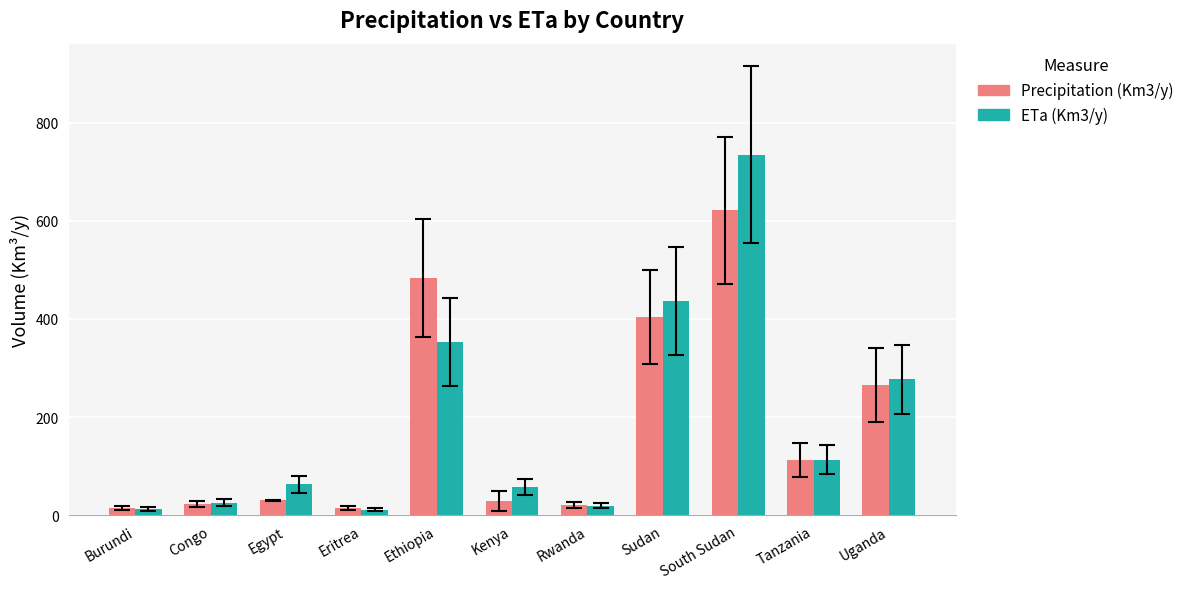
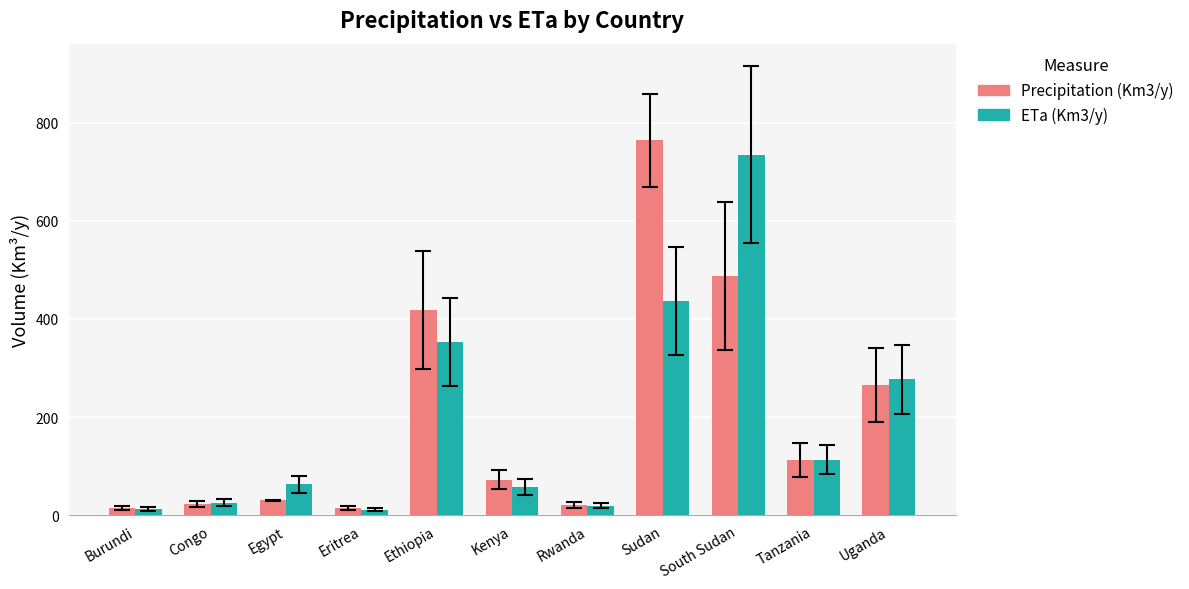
Precipitation (Km3/y), Ethiopia: 480 -> 420
Precipitation (Km3/y), Kenya: 30 -> 70
Precipitation (Km3/y), Sudan: 400 -> 760
Precipitation (Km3/y), South Sudan: 620 -> 490
